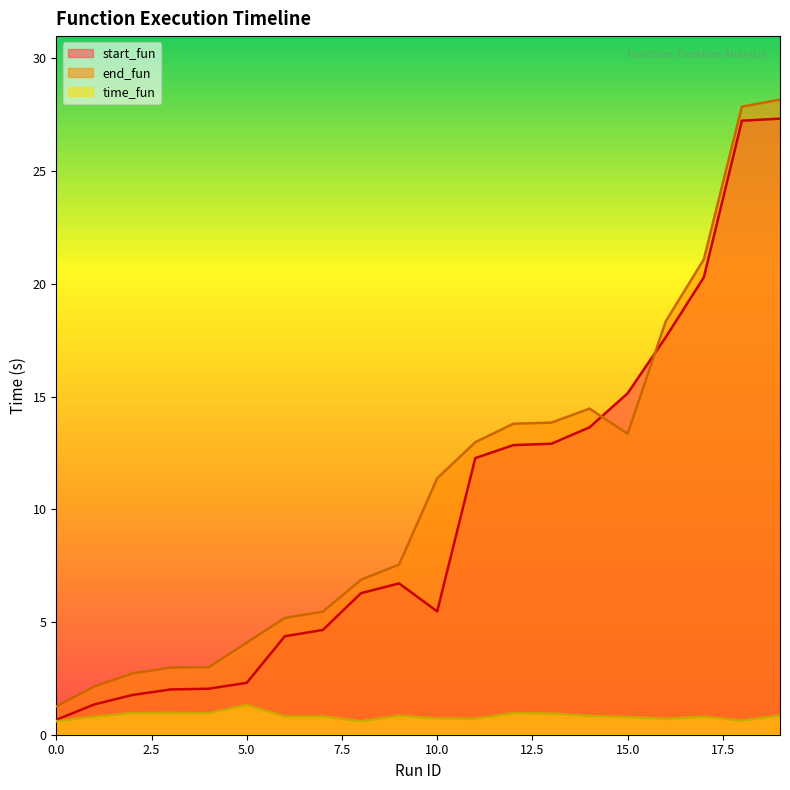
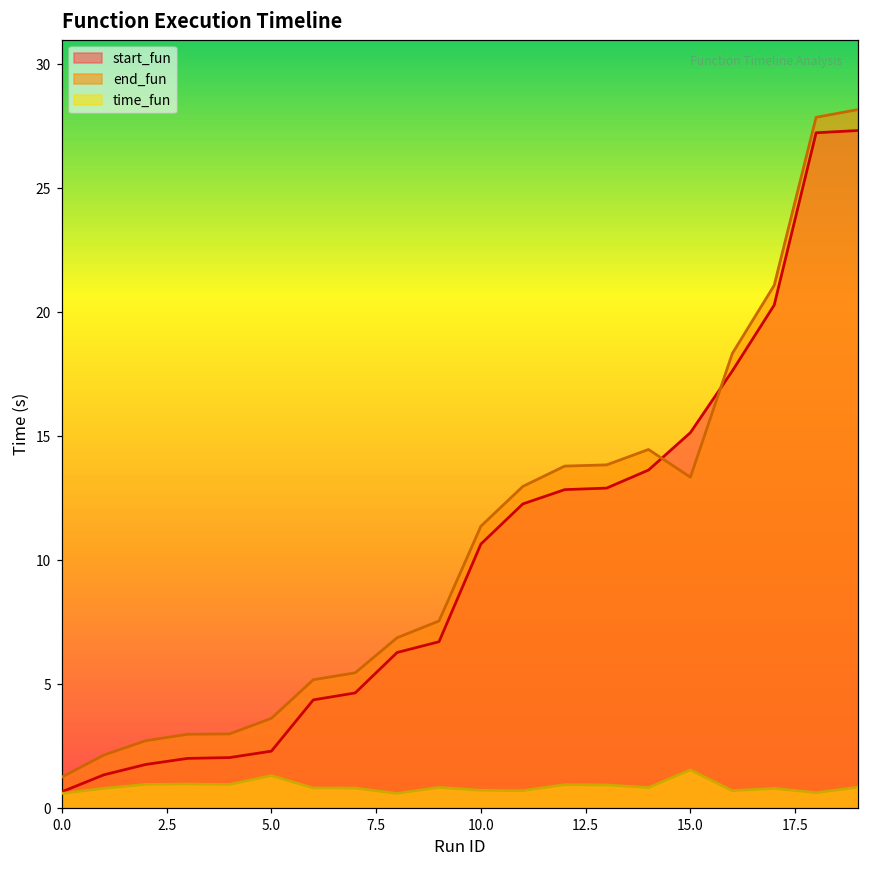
end_fun, 5.0: 4.1 -> 3.6
start_fun, 10.0: 5.5 -> 10.7
time_fun, 15.0: 0.8 -> 1.5
